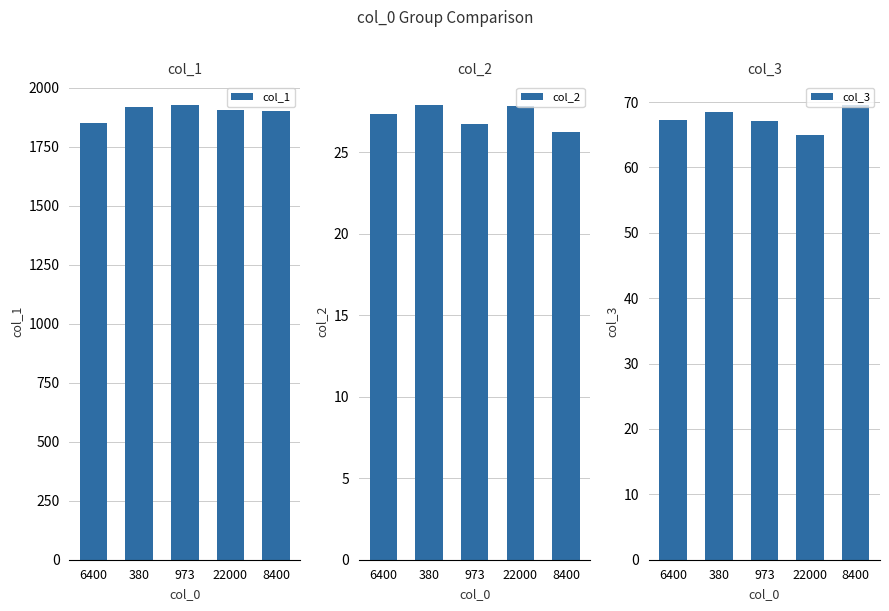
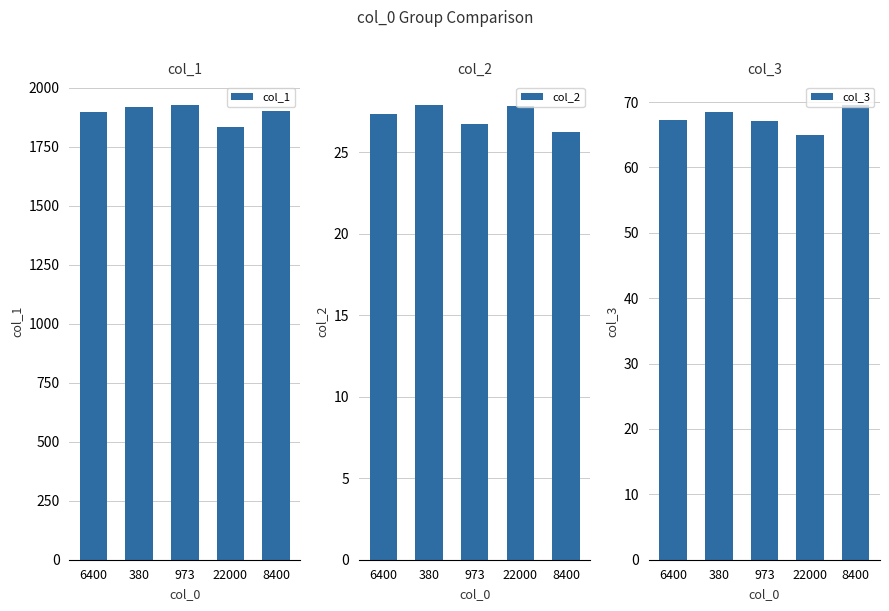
col_1, 6400: 1850 -> 1900
col_1, 22000: 1910 -> 1830
